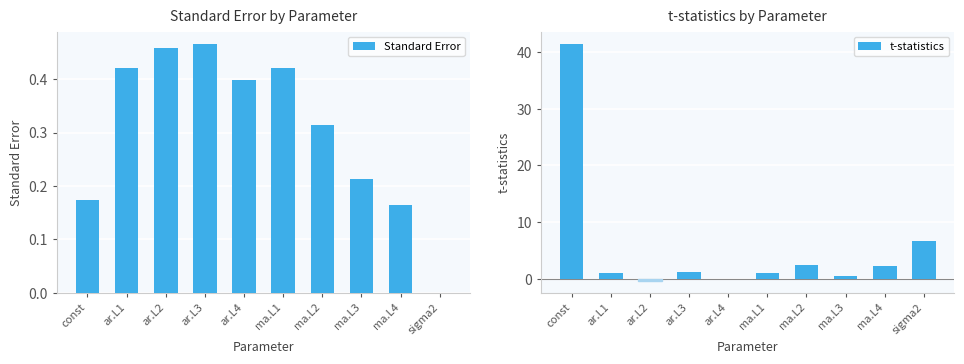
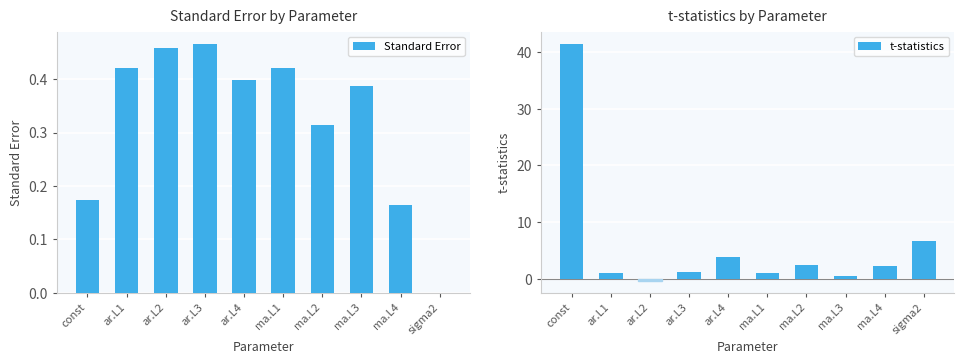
Standard Error by Parameter, ma.L3: 0.21 -> 0.39
t-statistics by Parameter, ar.L4: 0 -> 4
